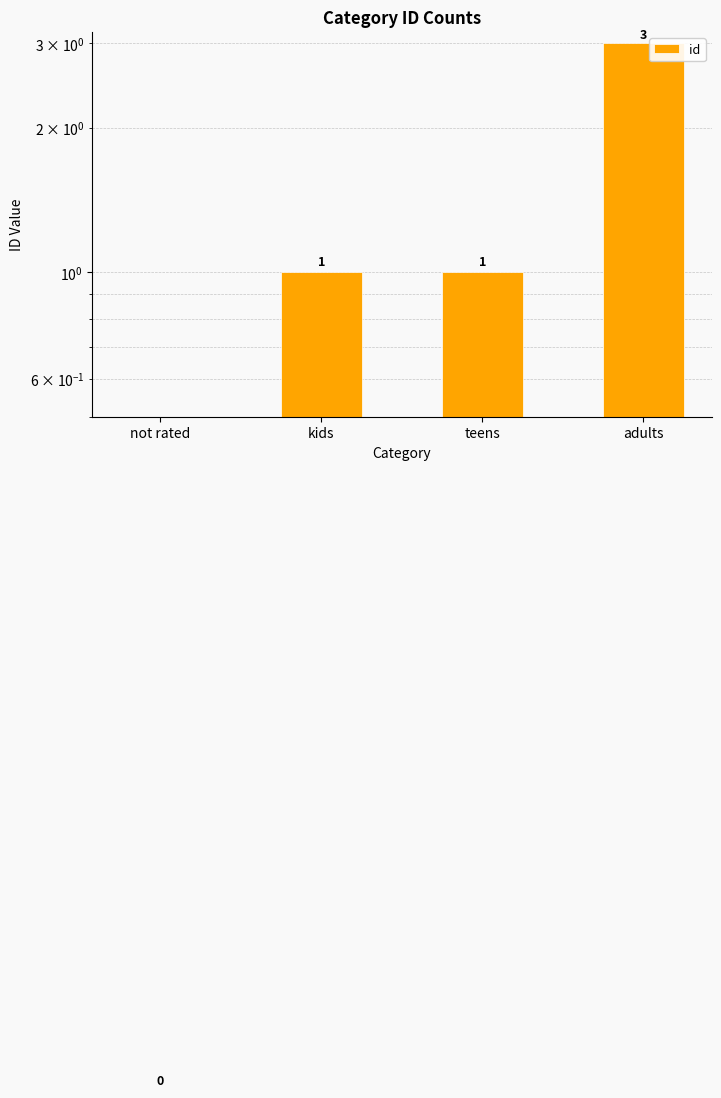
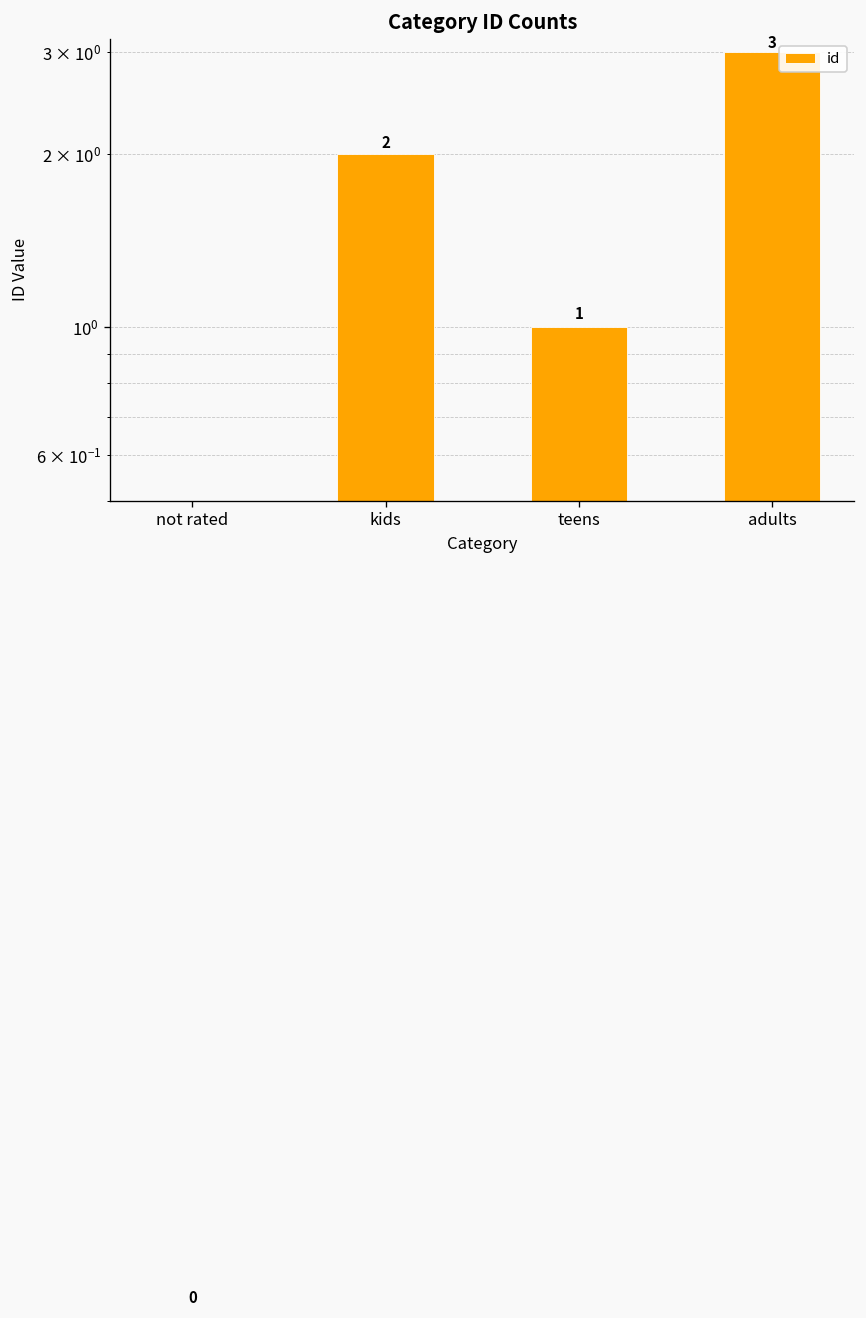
kids: 1 -> 2
